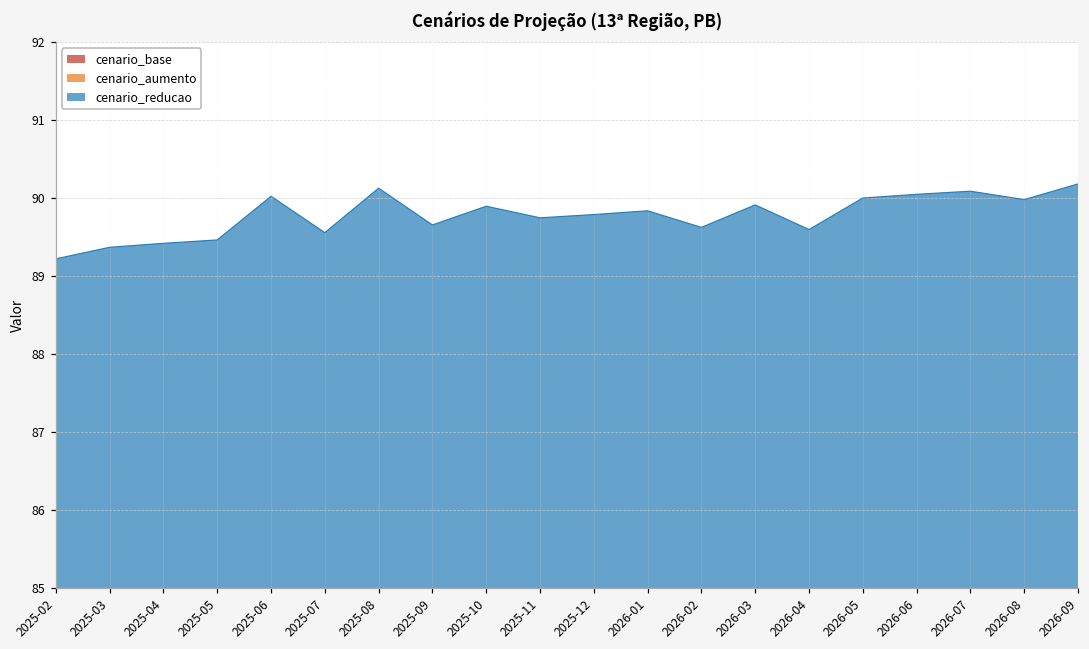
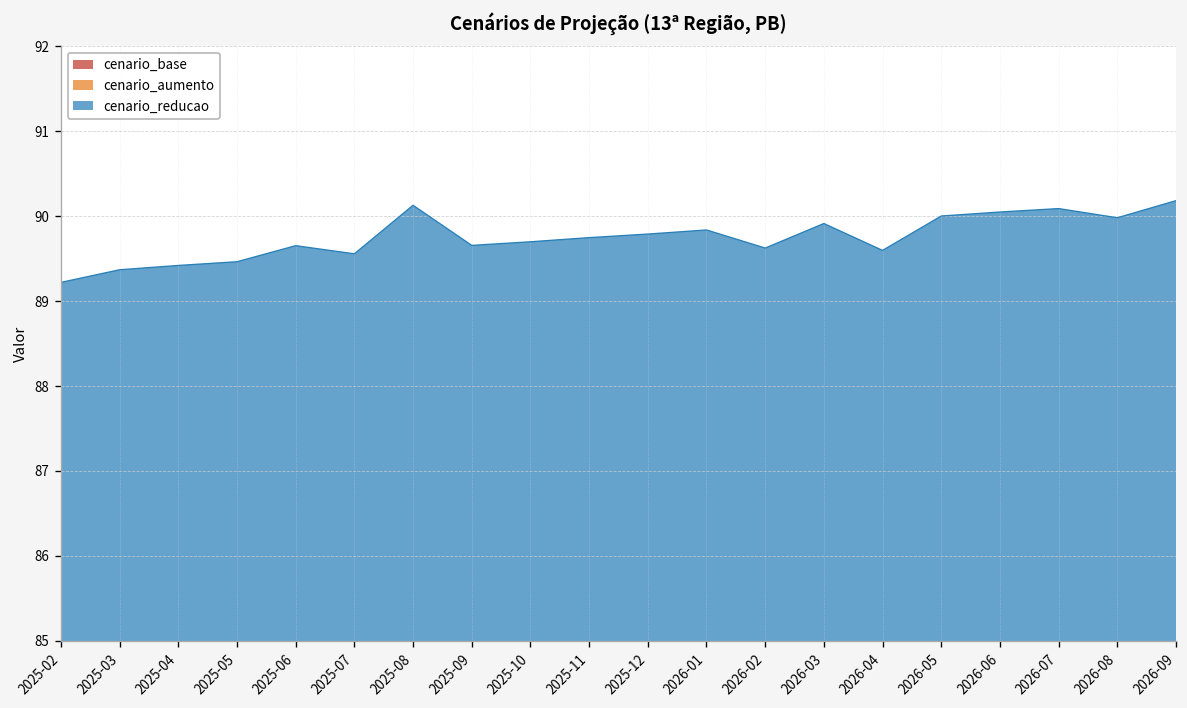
cenario_reducao, 2025-06: 29.9 -> 29.6
cenario_reducao, 2025-10: 29.6 -> 29.4
